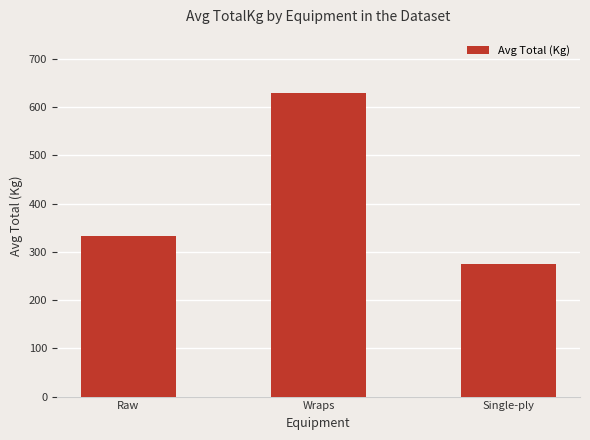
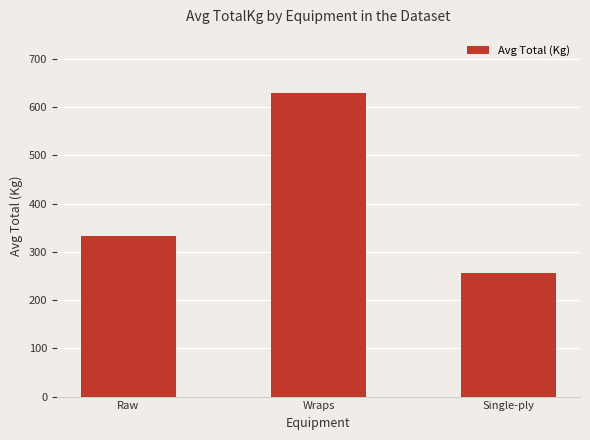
Single-ply: 280 -> 260
